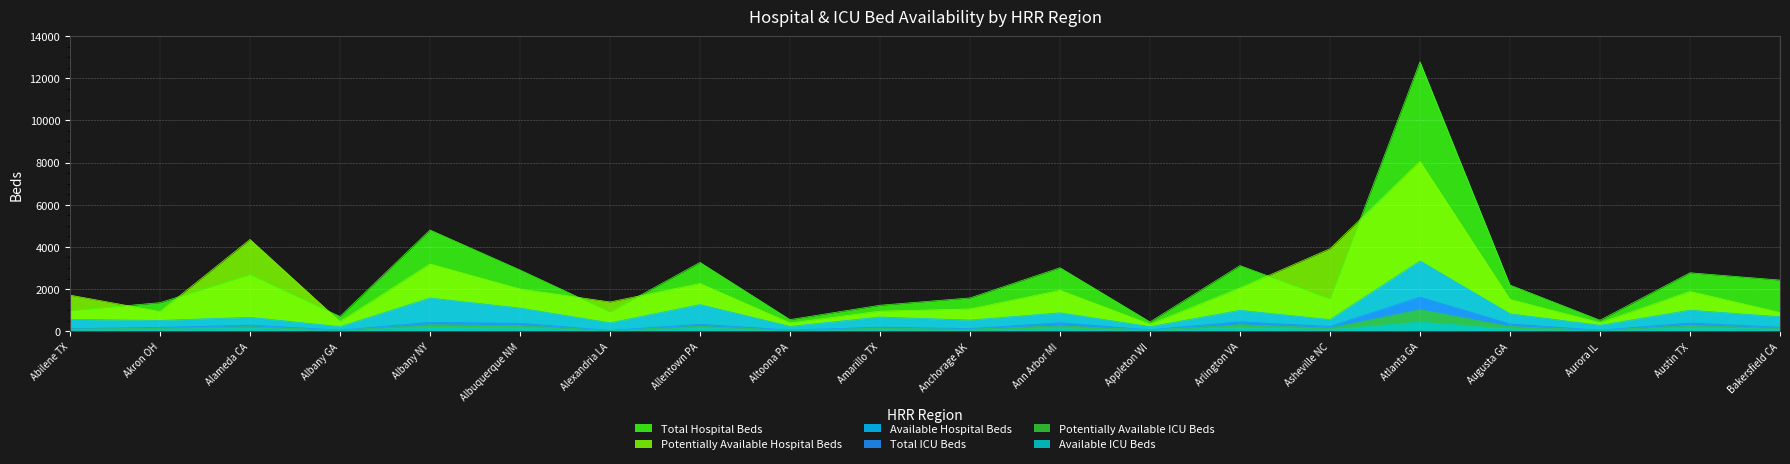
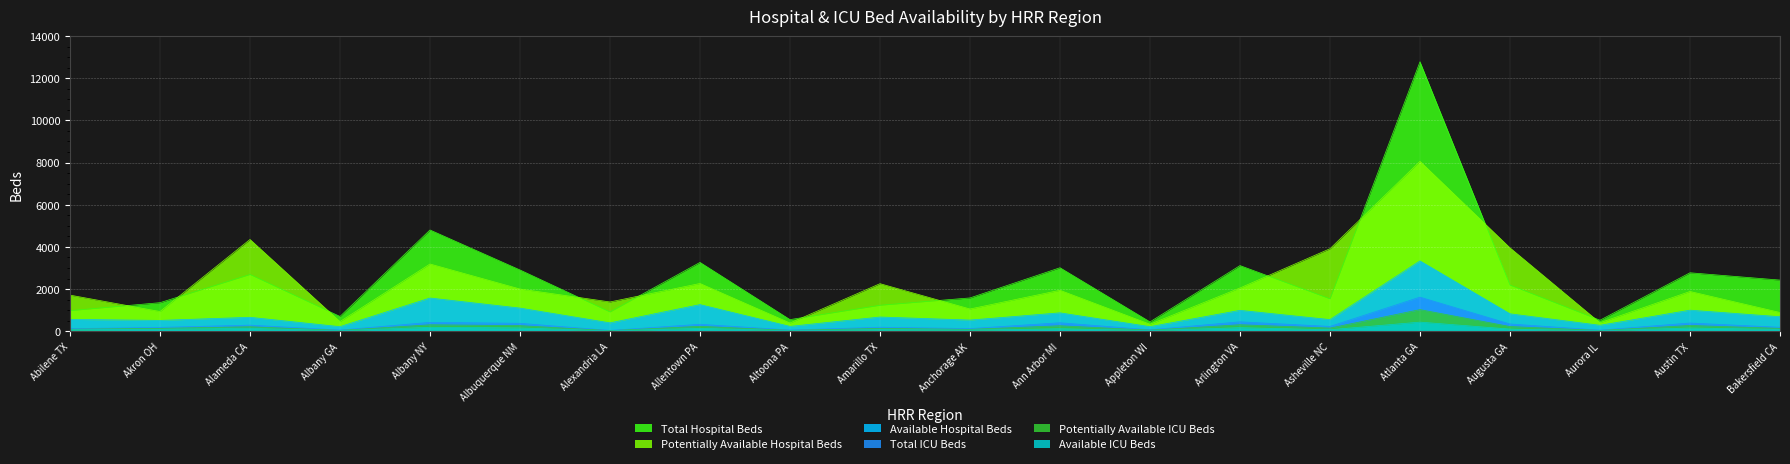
Potentially Available Hospital Beds, Amarillo TX: 1000 -> 2300
Potentially Available Hospital Beds, Augusta GA: 1500 -> 4000
